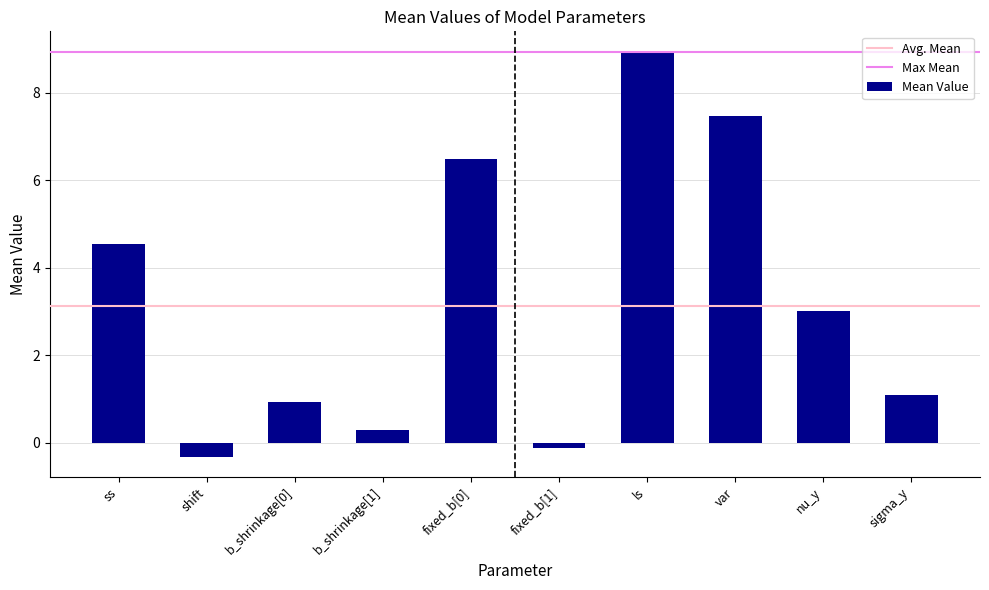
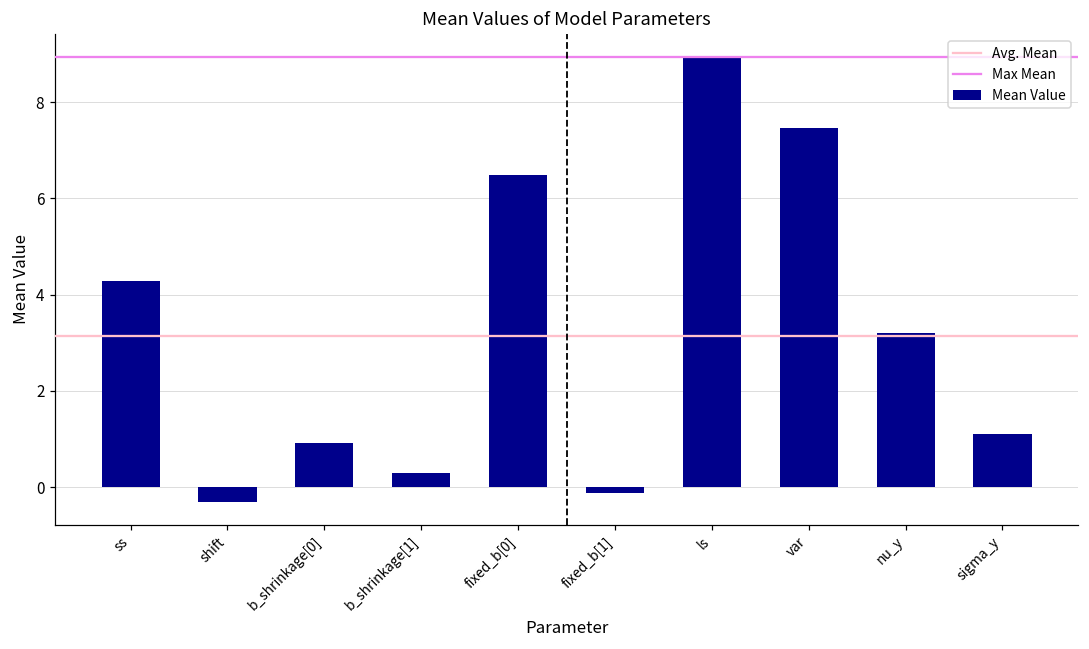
ss: 4.6 -> 4.3
nu_y: 3.0 -> 3.2
